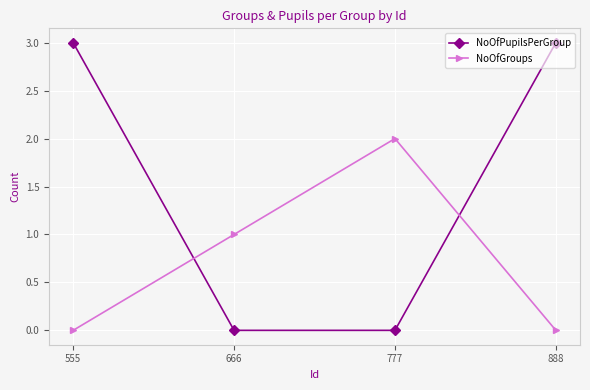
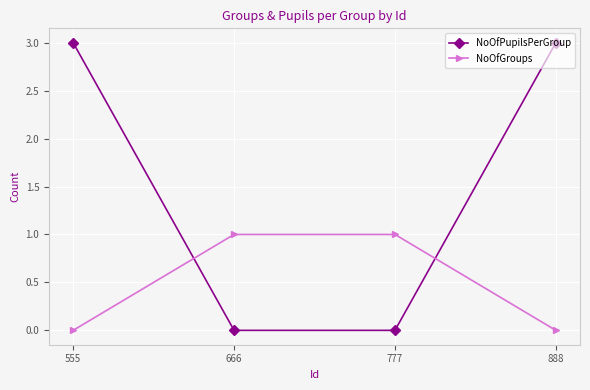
NoOfGroups, 777: 2 -> 1
